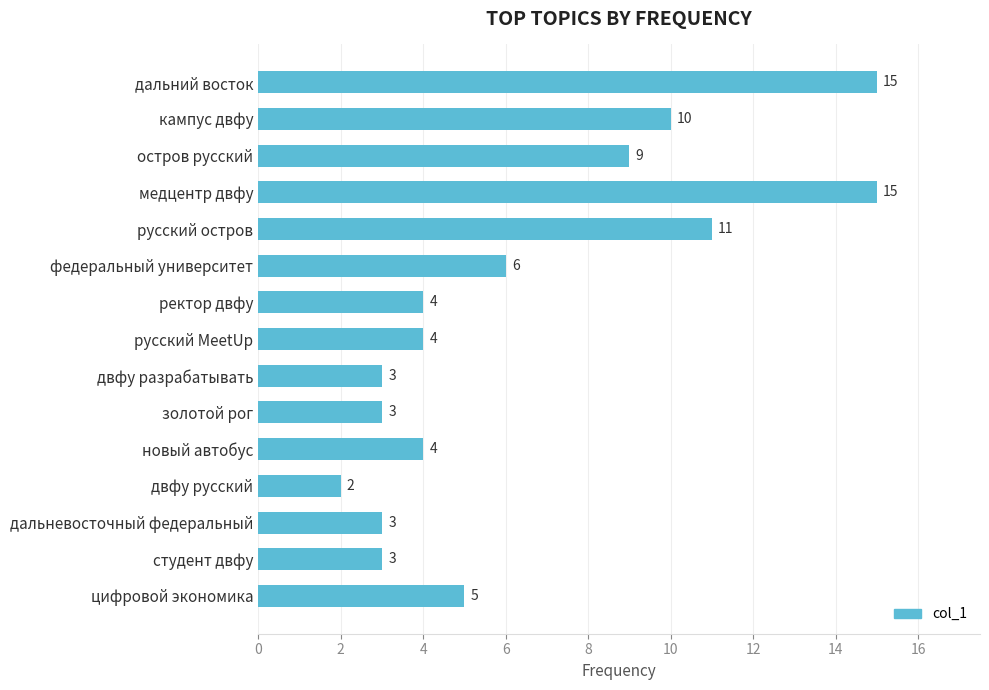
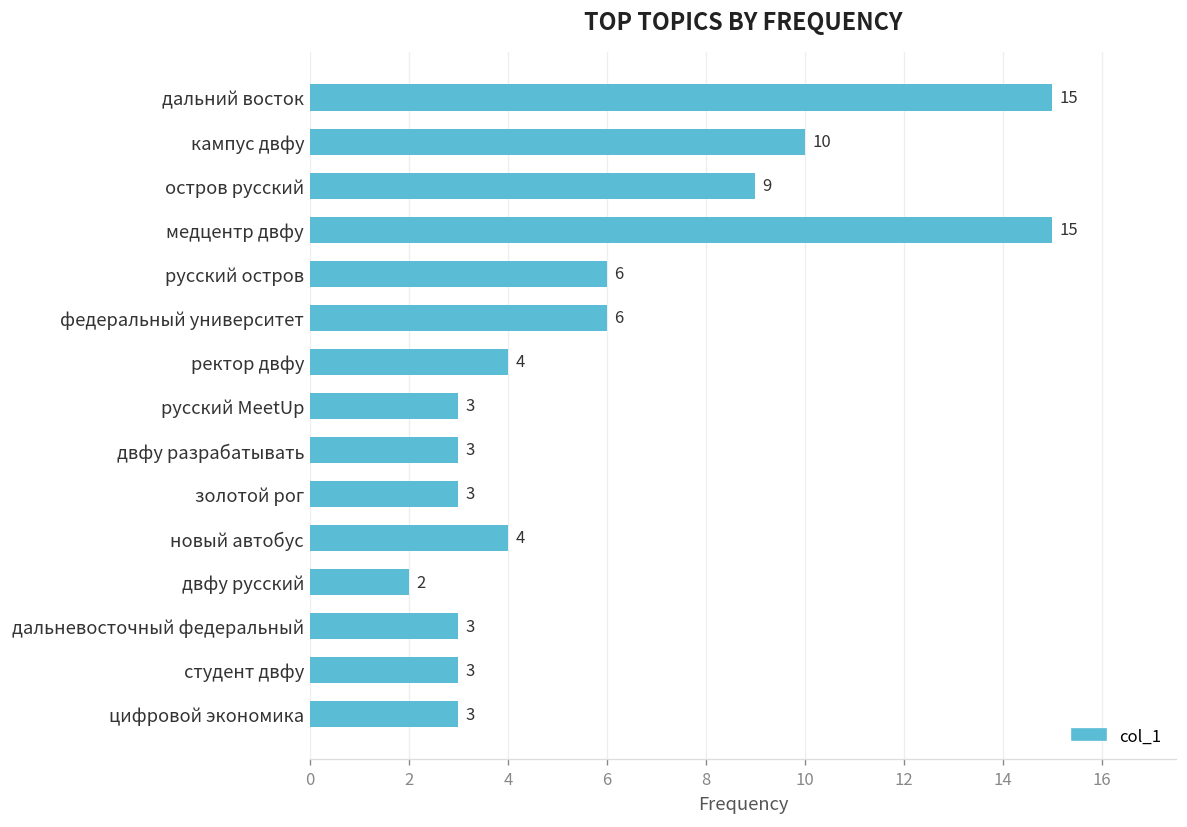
русский остров: 11 -> 6
русский MeetUp: 4 -> 3
цифровой экономика: 5 -> 3
